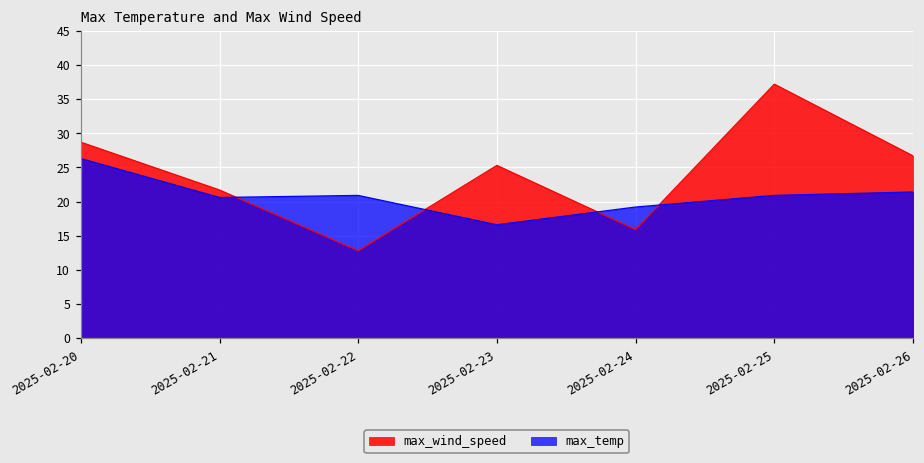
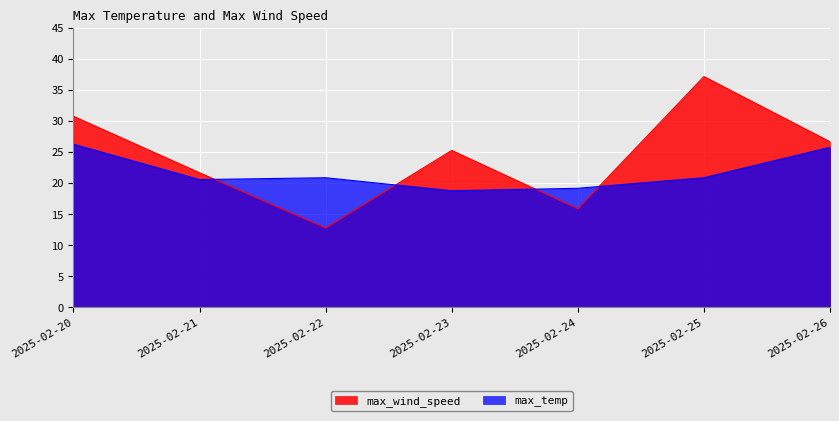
max_wind_speed, 2025-02-20: 29 -> 31
max_temp, 2025-02-23: 17 -> 19
max_temp, 2025-02-26: 21 -> 26
